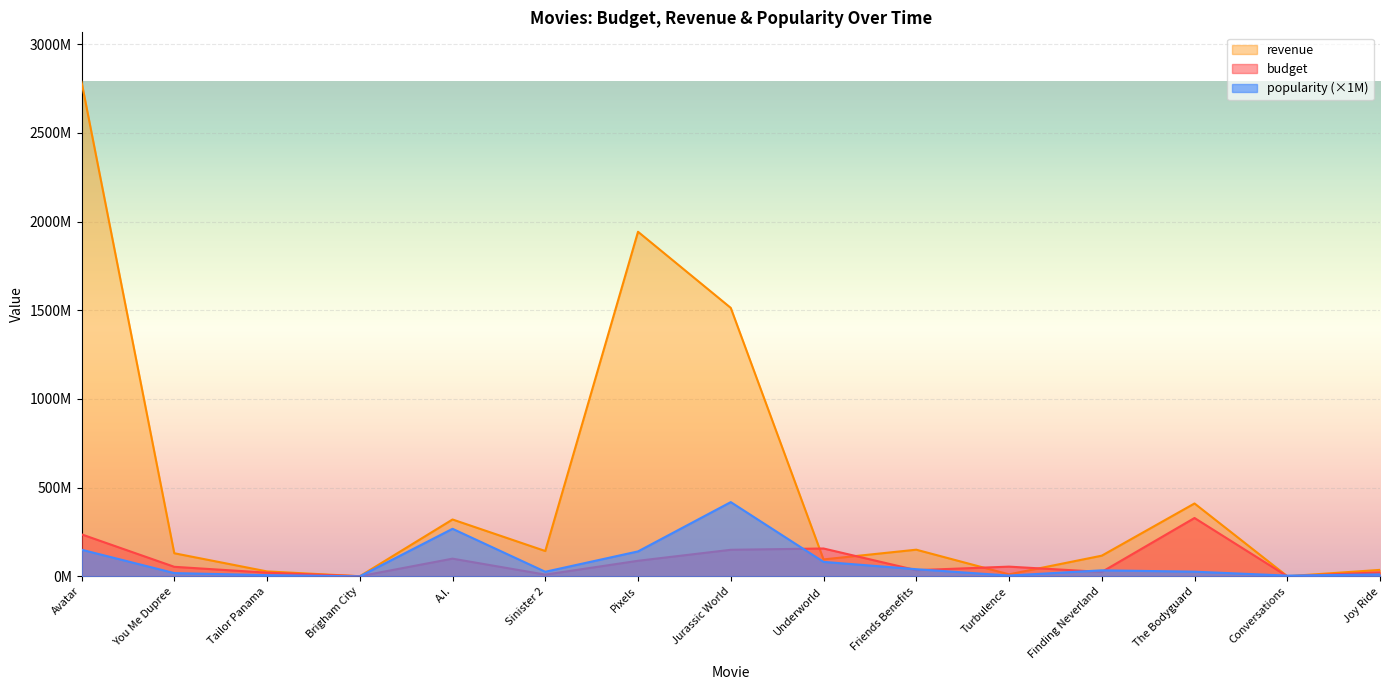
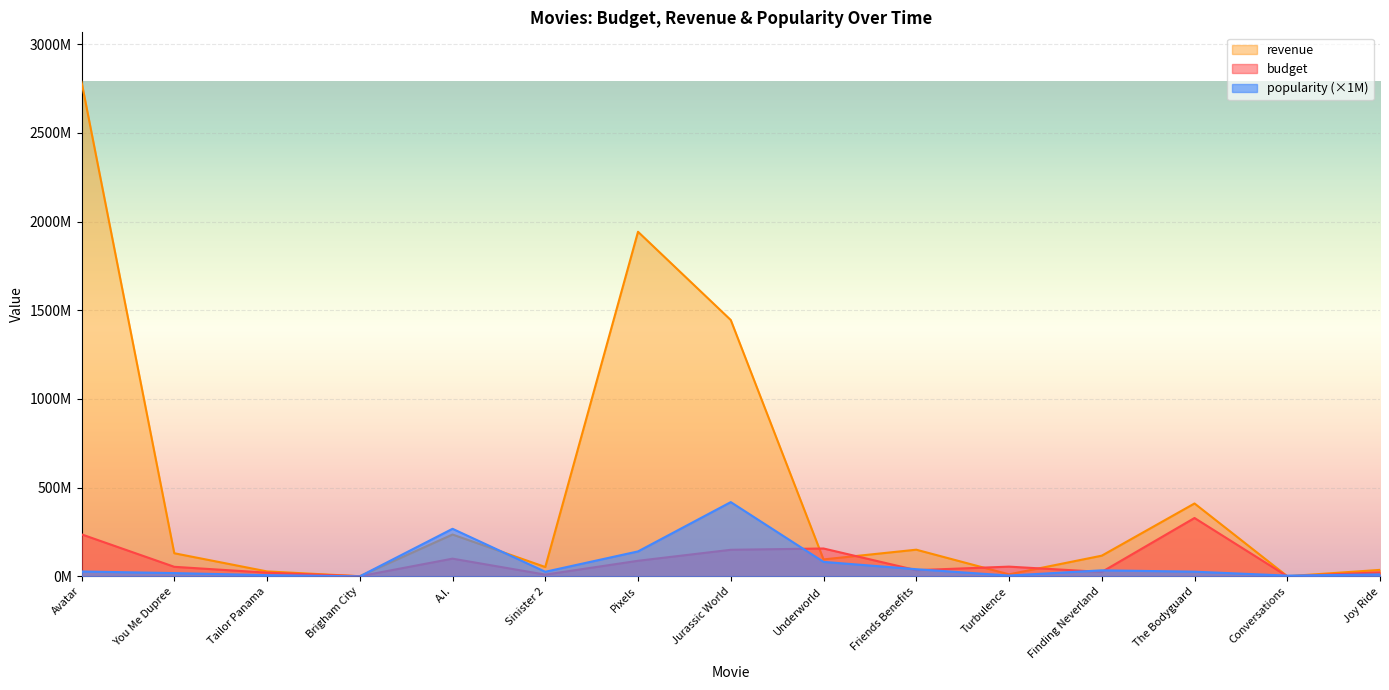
popularity (×1M), Avatar: 150000000 -> 30000000
revenue, A.I.: 320000000 -> 240000000
revenue, Sinister 2: 140000000 -> 50000000
revenue, Jurassic World: 1510000000 -> 1450000000
